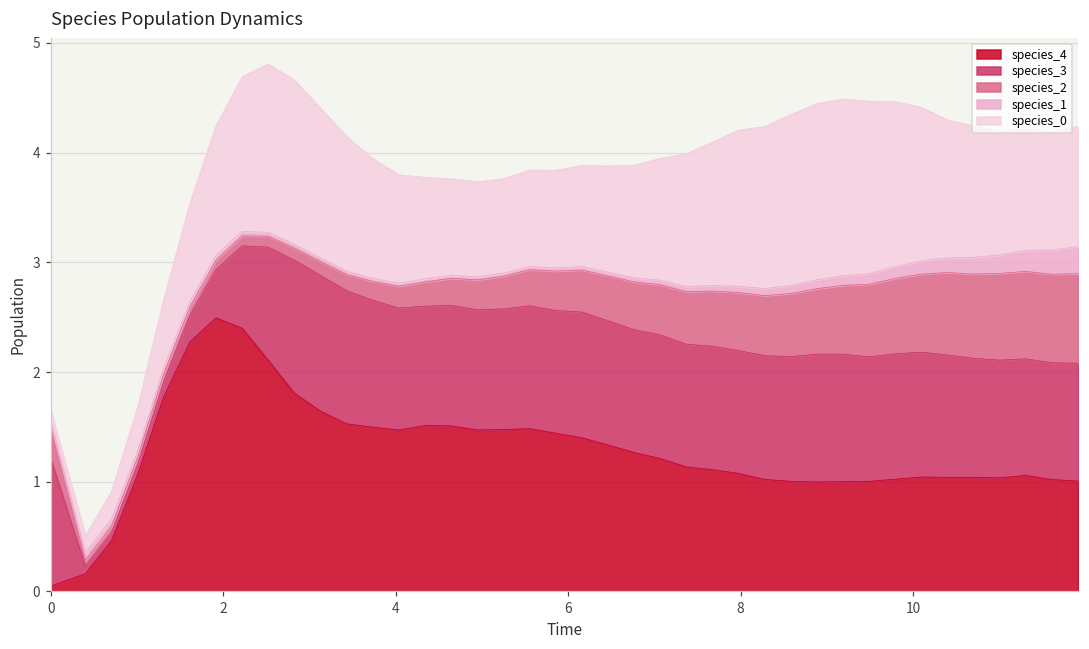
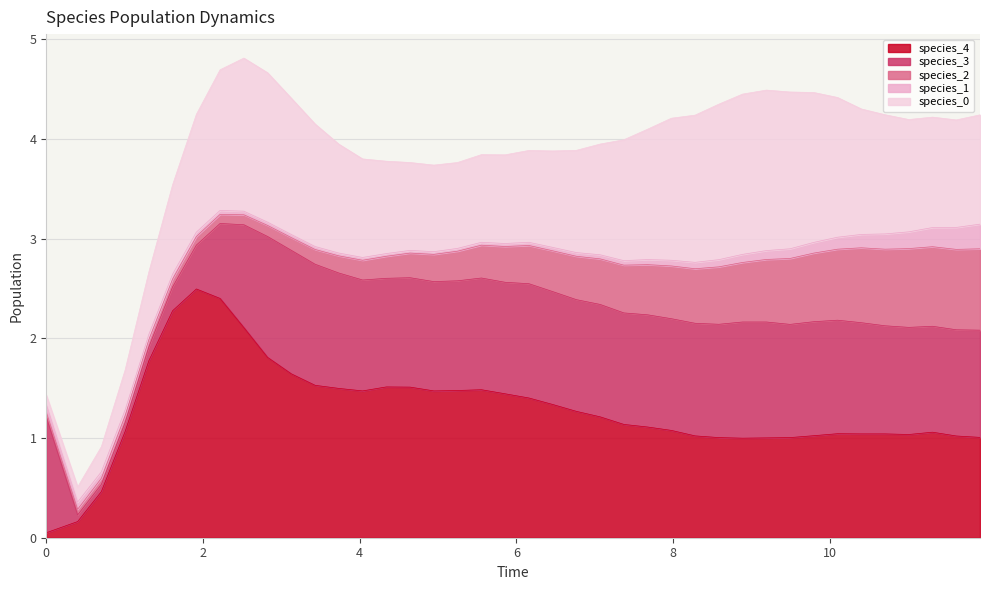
species_2, 0: 0.3 -> 0.1
